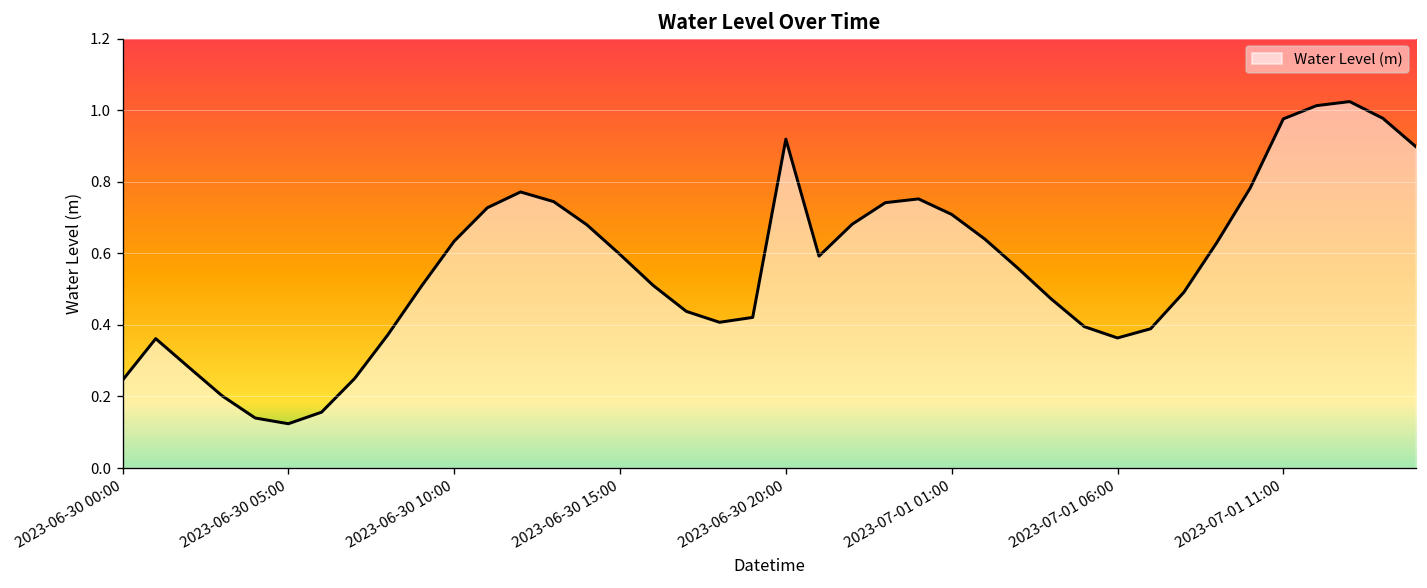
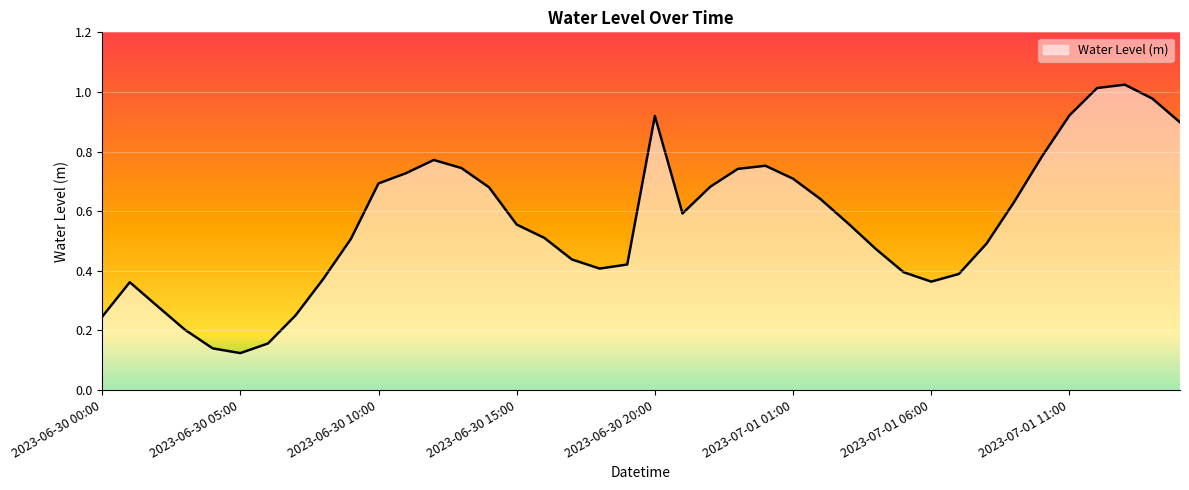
2023-06-30 10:00: 0.63 -> 0.69
2023-06-30 15:00: 0.60 -> 0.56
2023-07-01 11:00: 0.98 -> 0.92
